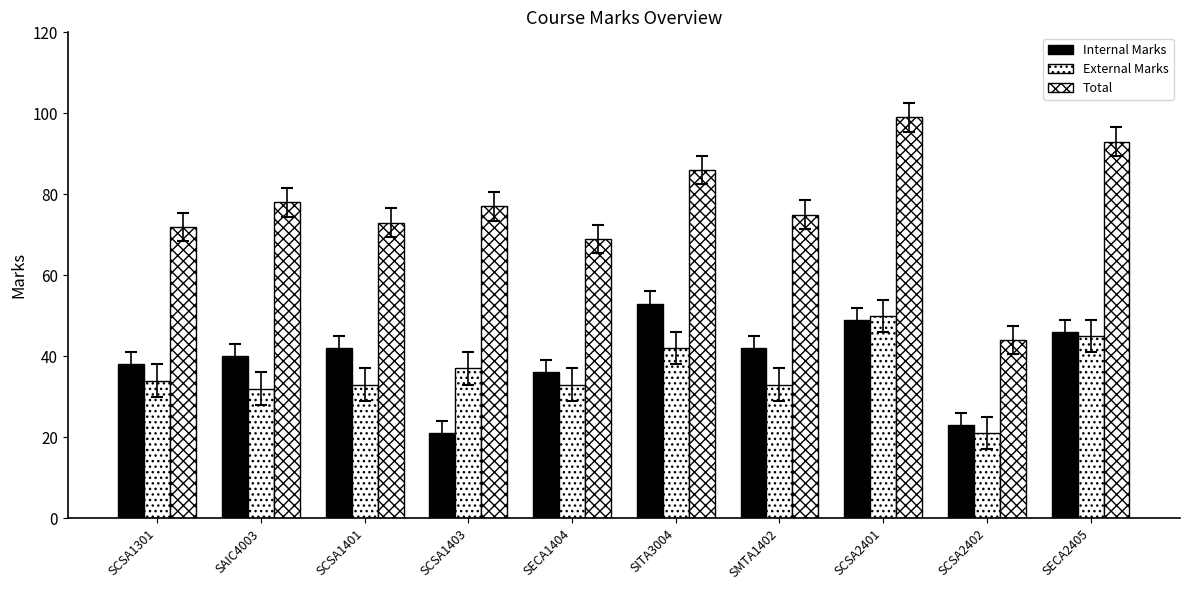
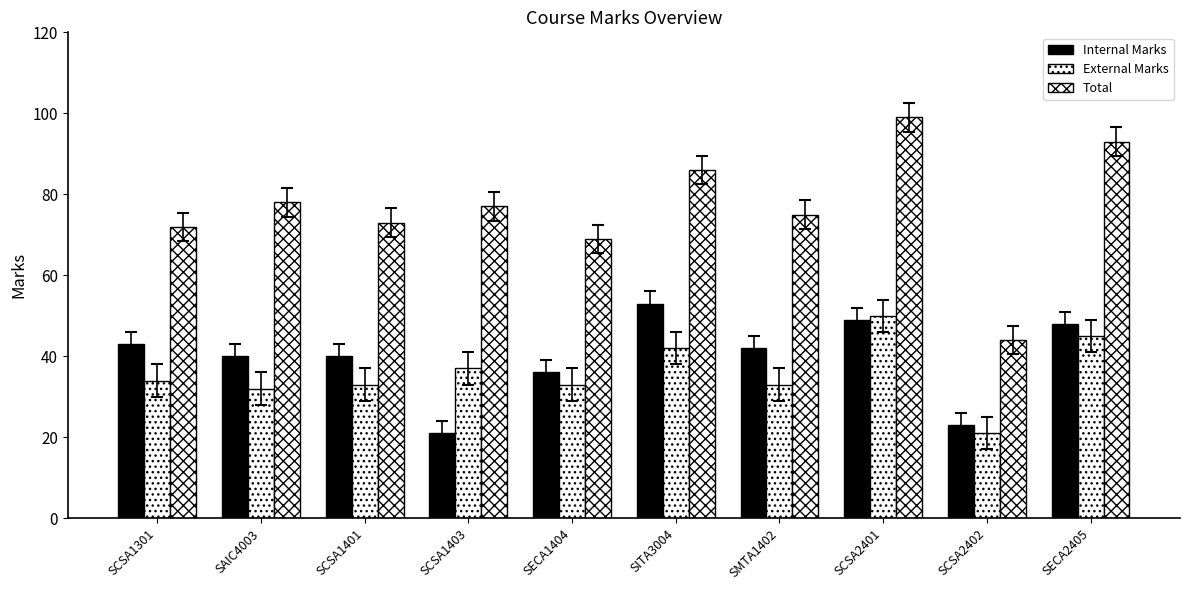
Internal Marks, SCSA1301: 38 -> 43
Internal Marks, SCSA1401: 42 -> 40
Internal Marks, SECA2405: 46 -> 48
